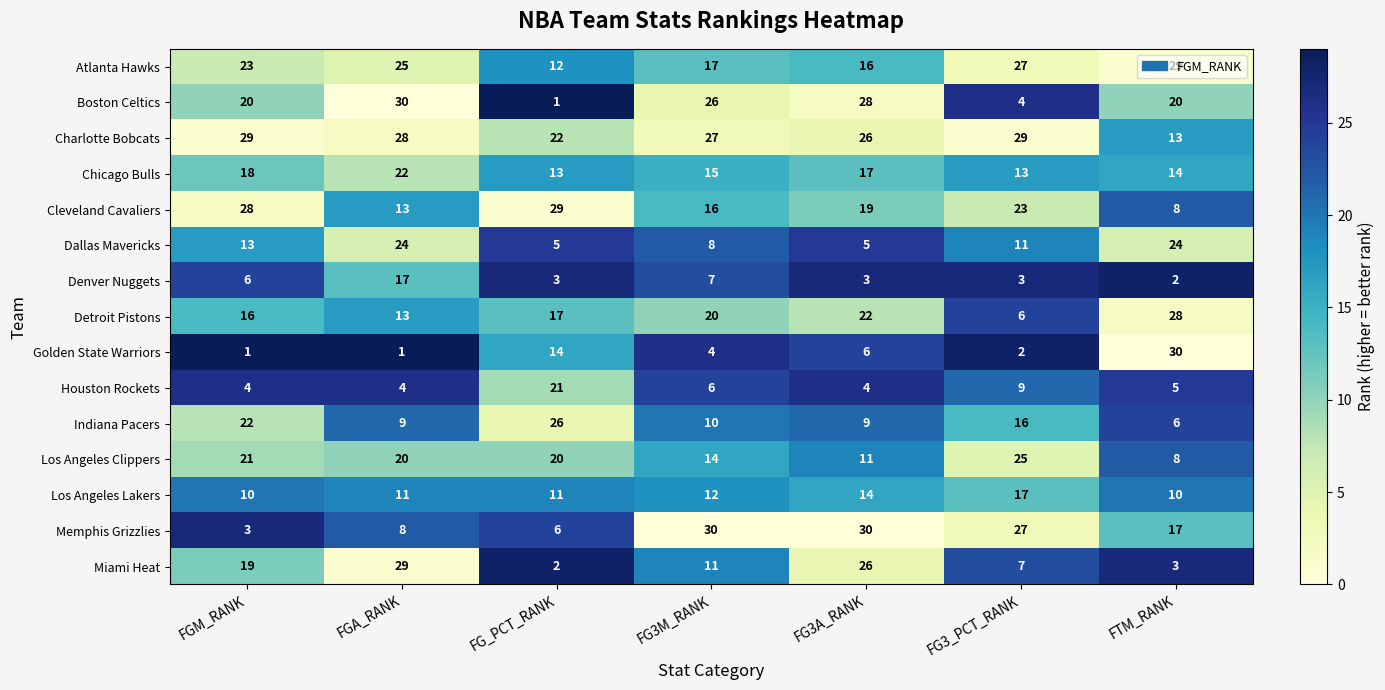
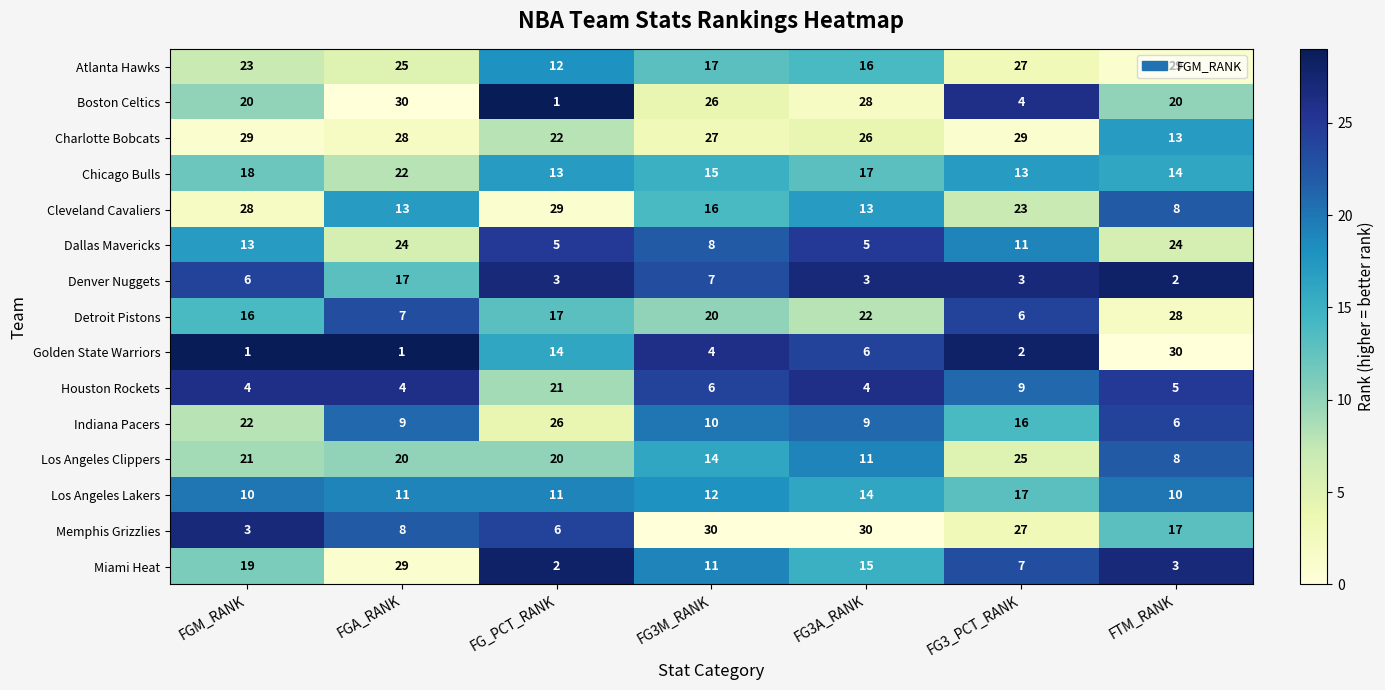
Cleveland Cavaliers, FG3A_RANK: 19 -> 13
Detroit Pistons, FGA_RANK: 13 -> 7
Miami Heat, FG3A_RANK: 26 -> 15
